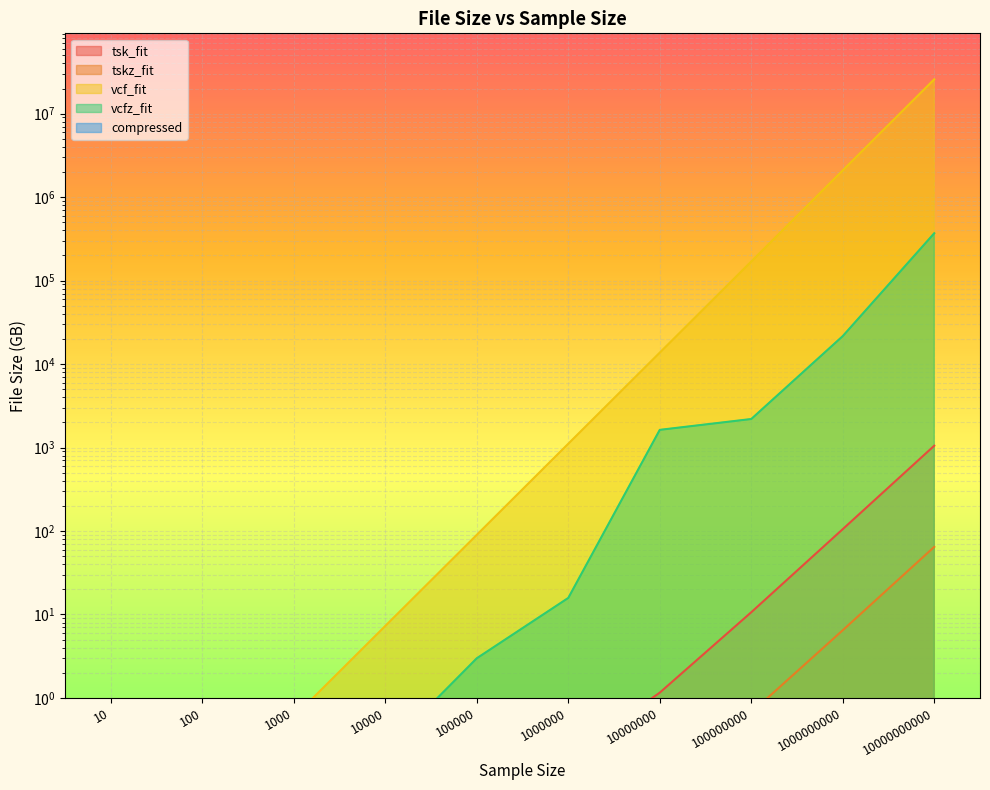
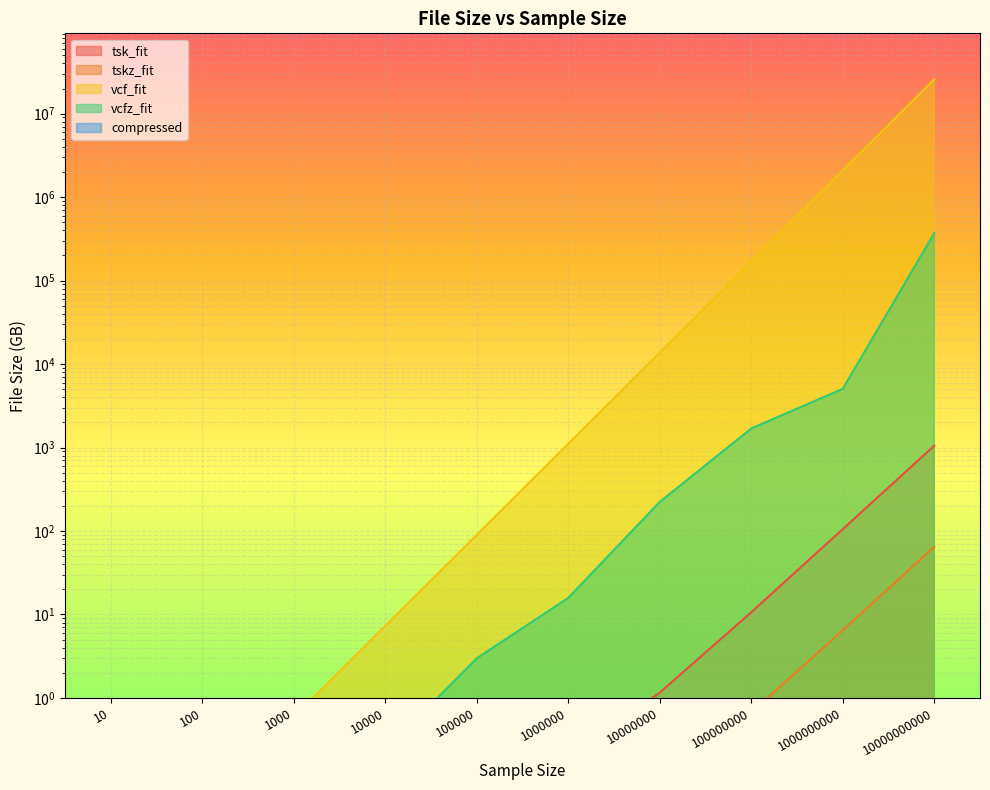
vcfz_fit, 10000000: 1600 -> 220
vcfz_fit, 100000000: 2200 -> 1700
vcfz_fit, 1000000000: 22000 -> 5000
